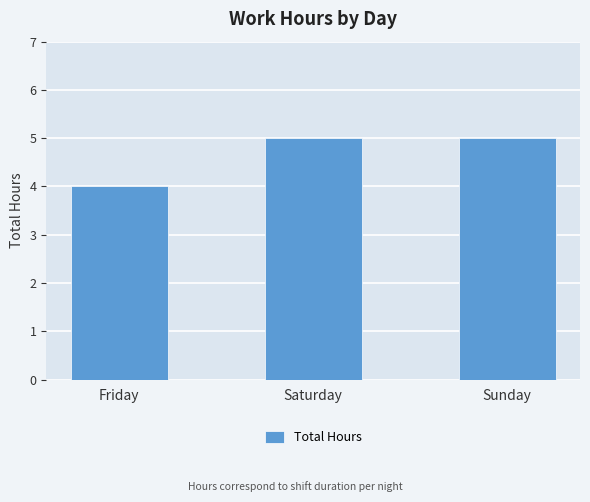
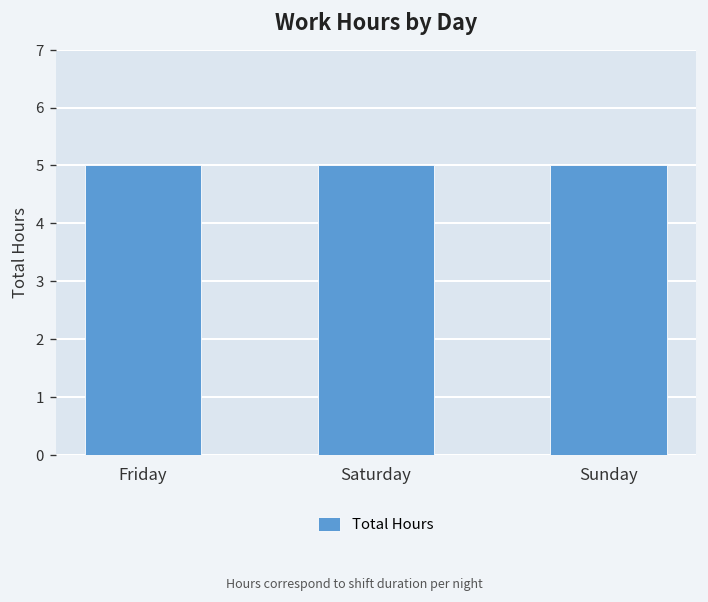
Friday: 4 -> 5
